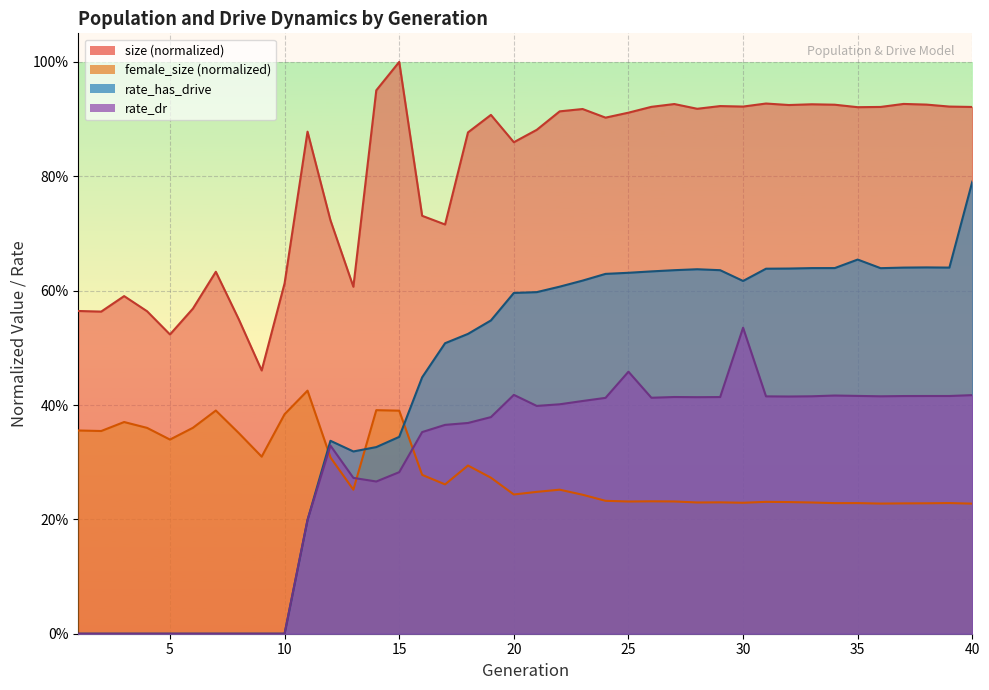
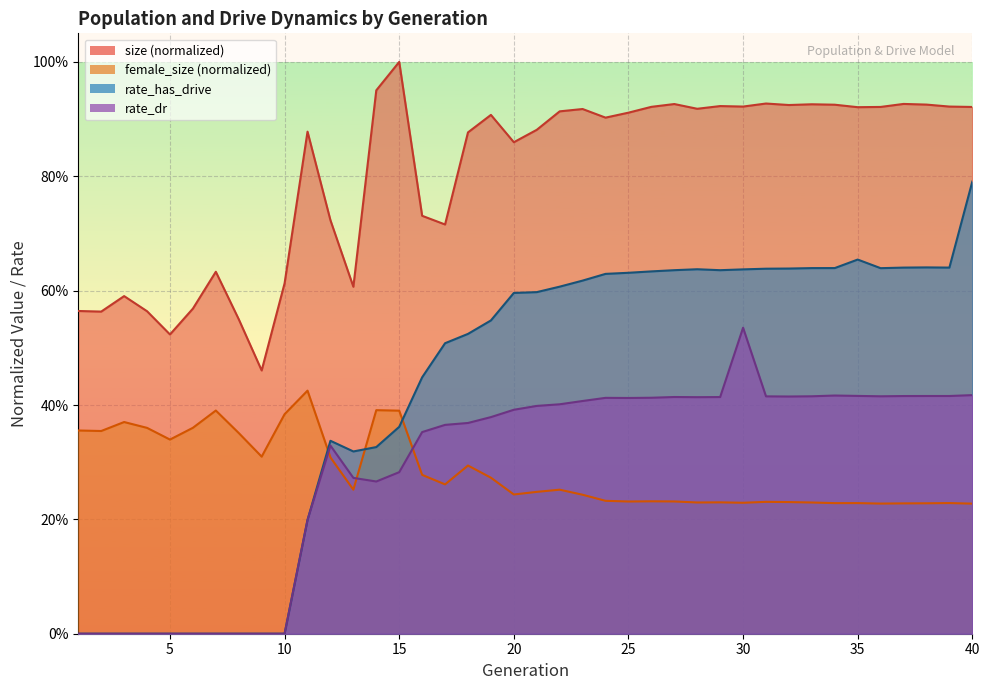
rate_has_drive, 15: 34% -> 36%
rate_dr, 20: 42% -> 39%
rate_dr, 25: 46% -> 41%
rate_has_drive, 30: 62% -> 64%
